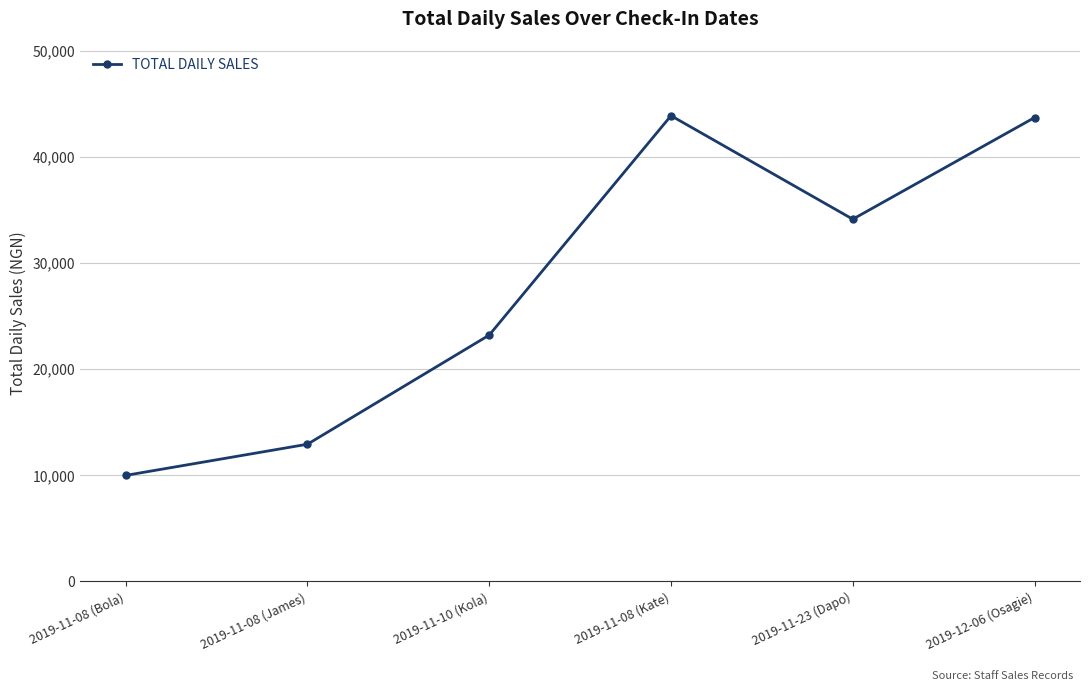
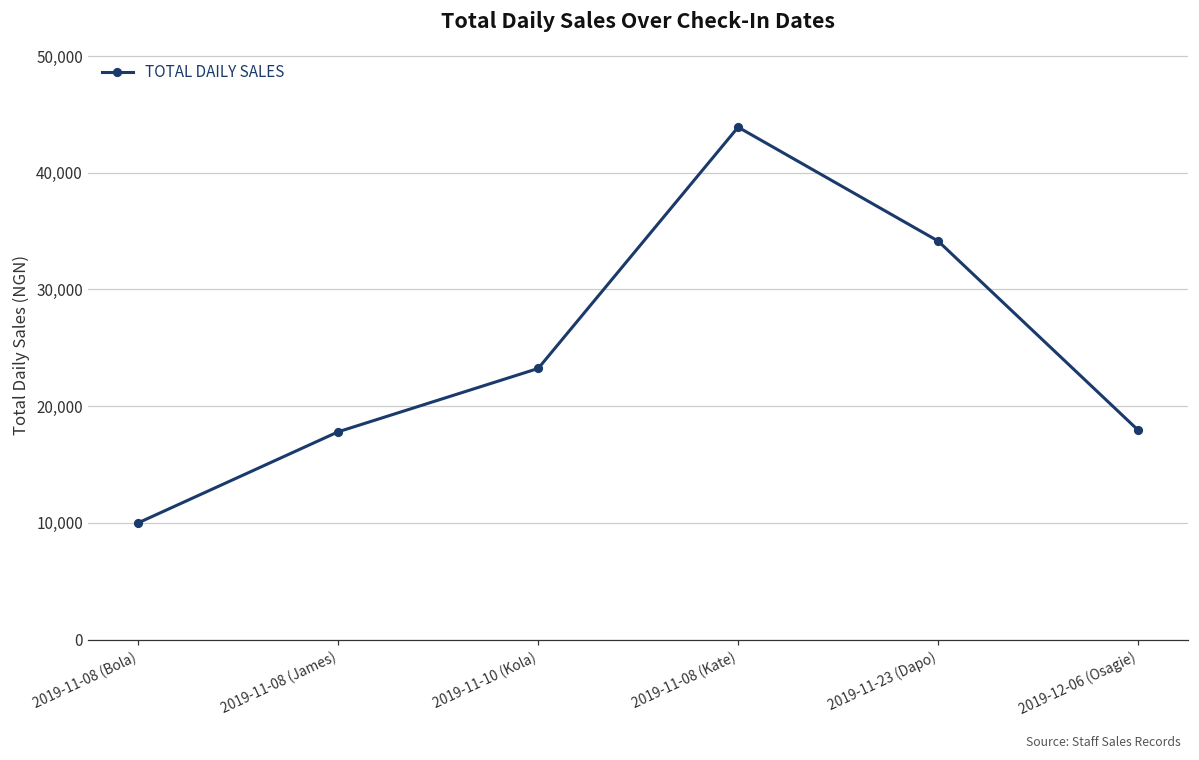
2019-11-08 (James): 12,900 -> 17,800
2019-12-06 (Osagie): 43,700 -> 17,900
